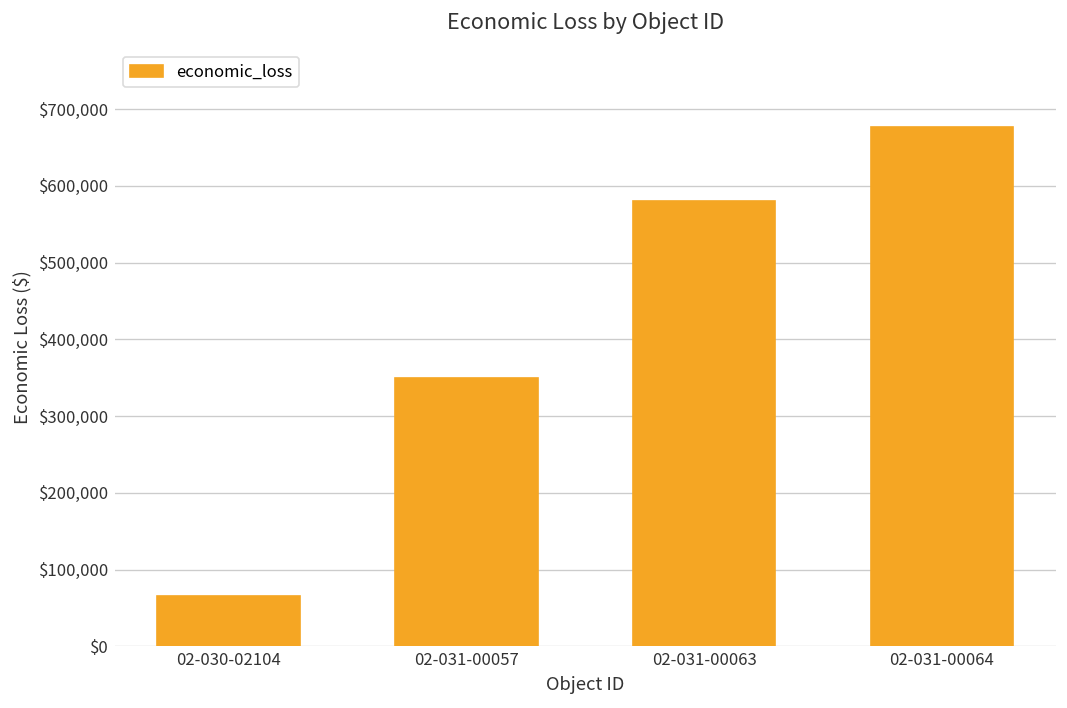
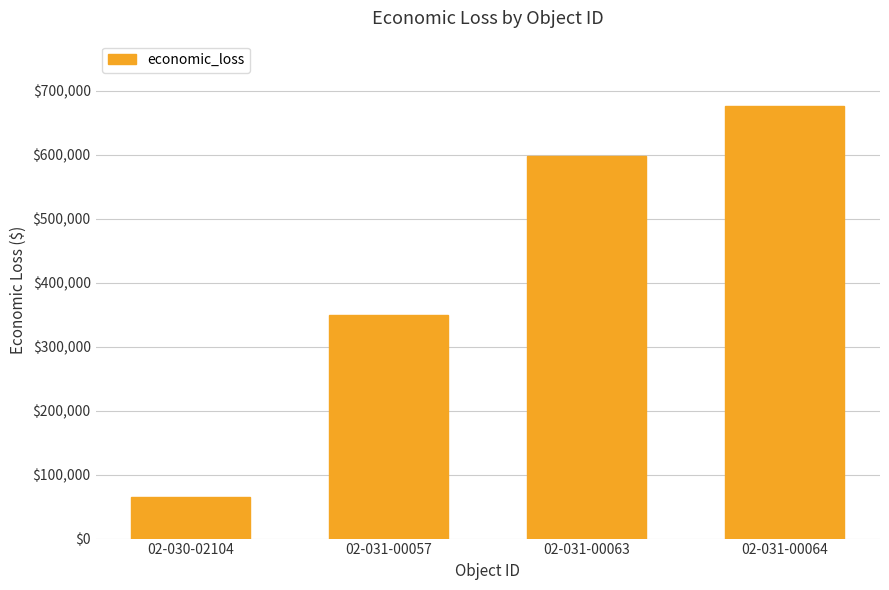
02-031-00063: $580,000 -> $600,000
